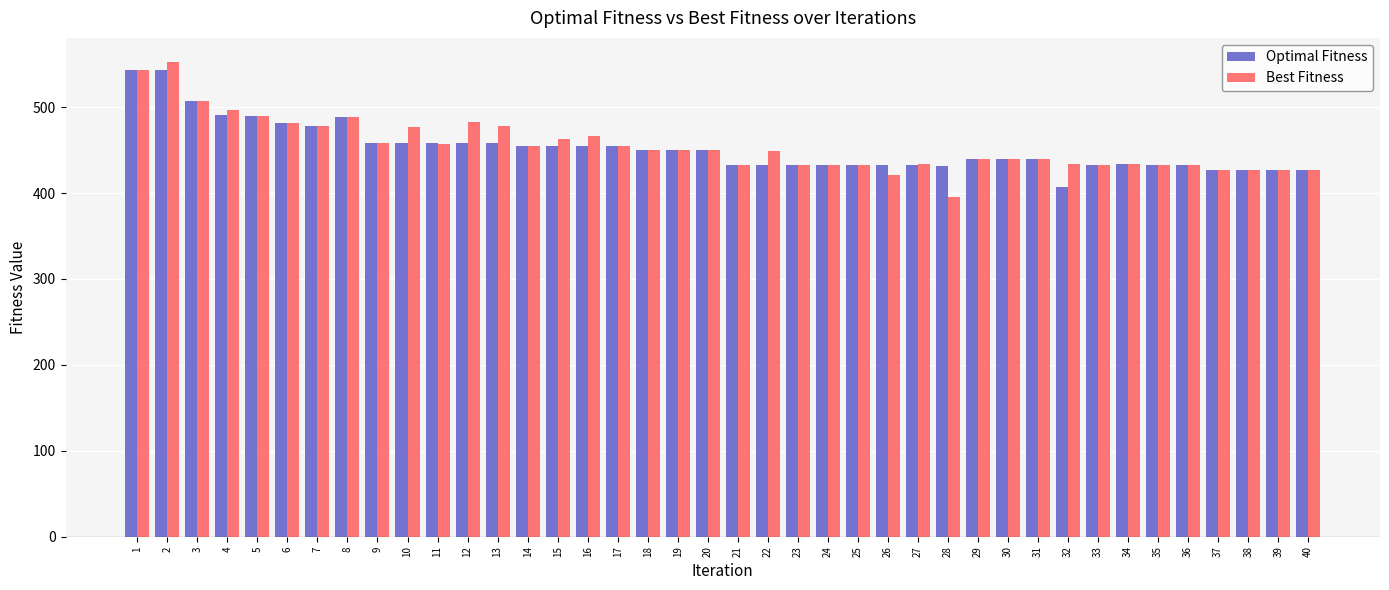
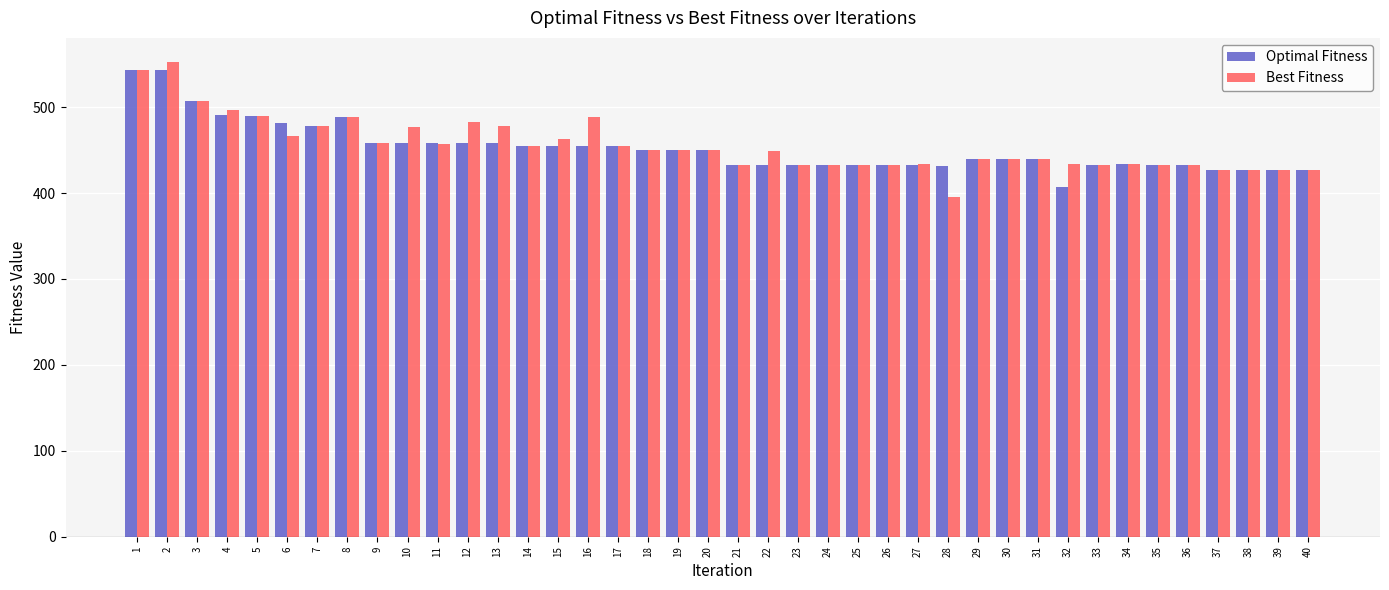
Best Fitness, 6: 480 -> 470
Best Fitness, 16: 470 -> 490
Best Fitness, 26: 420 -> 430
